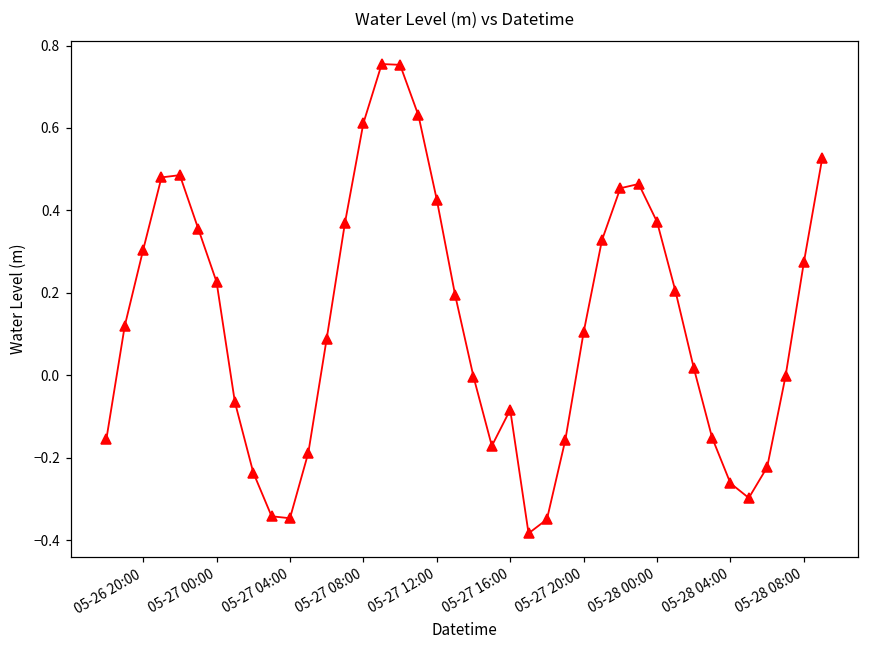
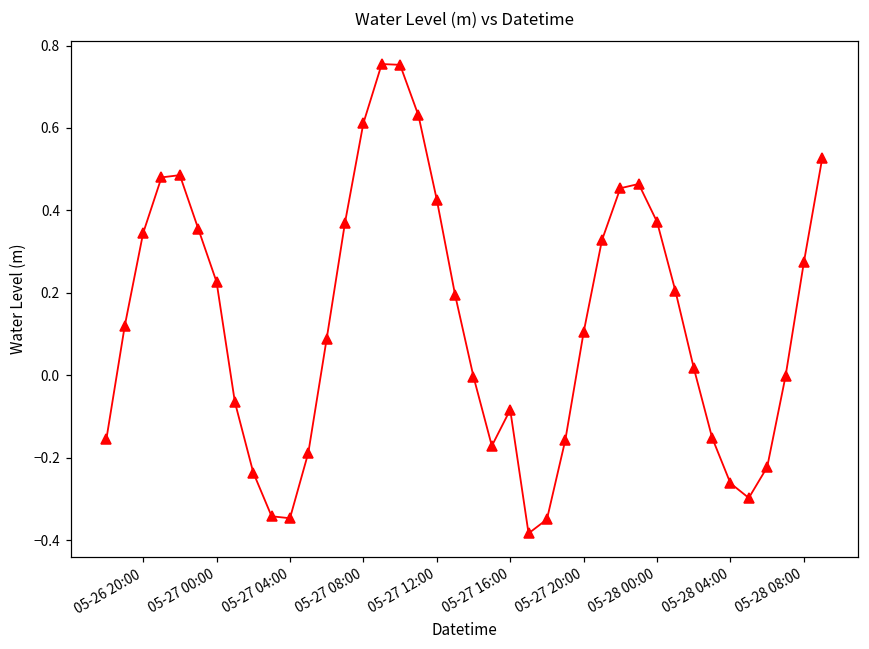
05-26 20:00: 0.30 -> 0.34
